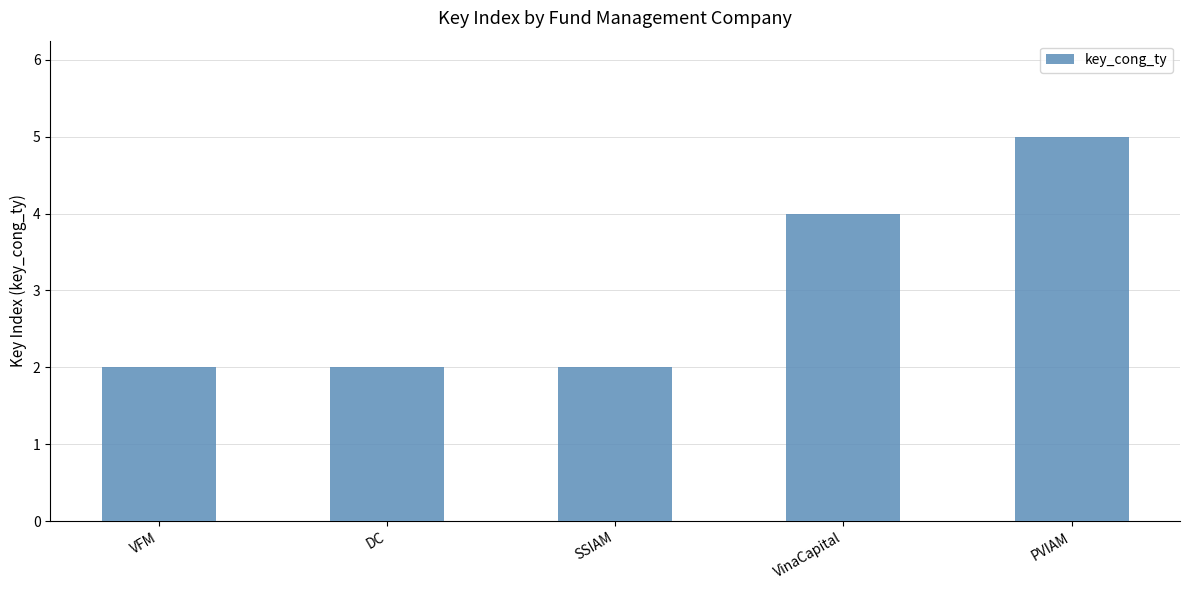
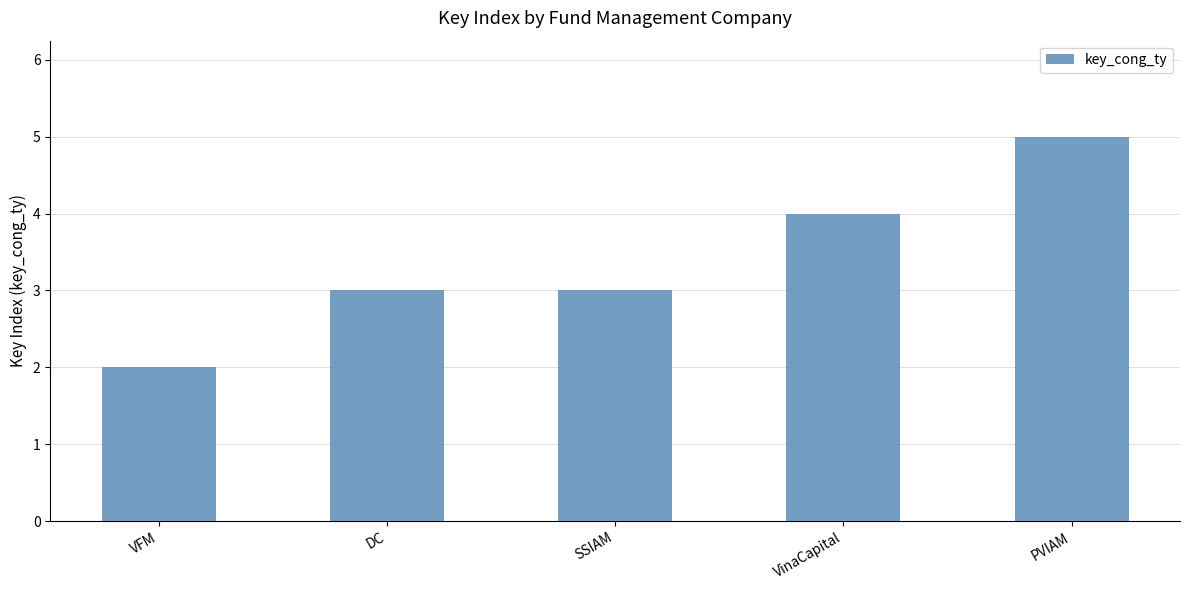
DC: 2 -> 3
SSIAM: 2 -> 3
